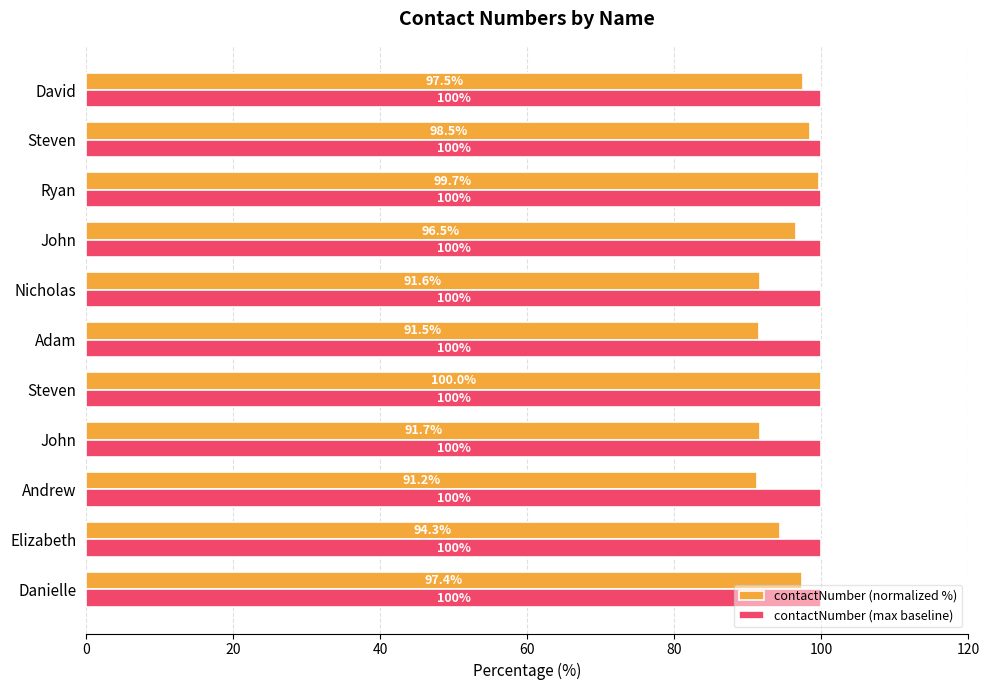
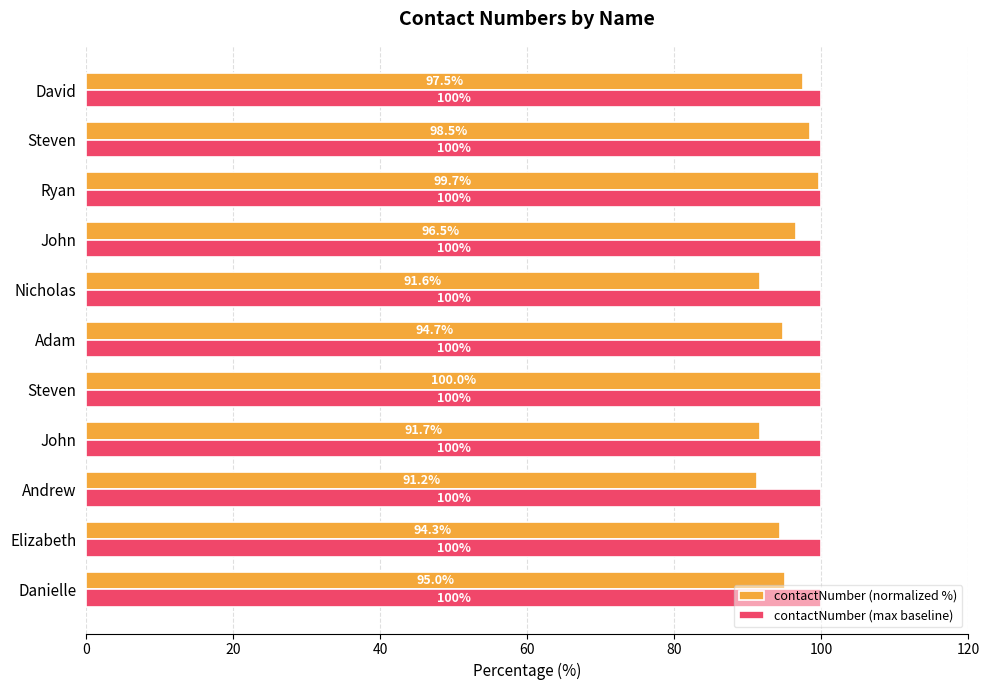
contactNumber (normalized %), Adam: 91.5% -> 94.7%
contactNumber (normalized %), Danielle: 97.4% -> 95.0%
